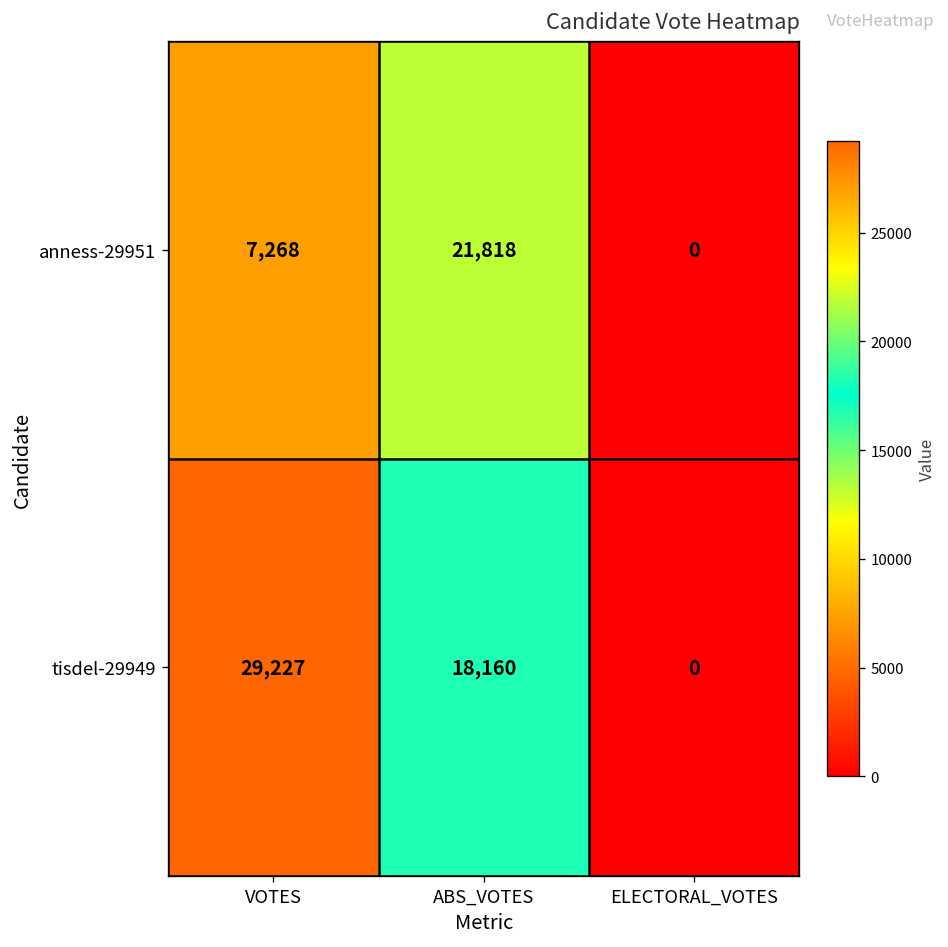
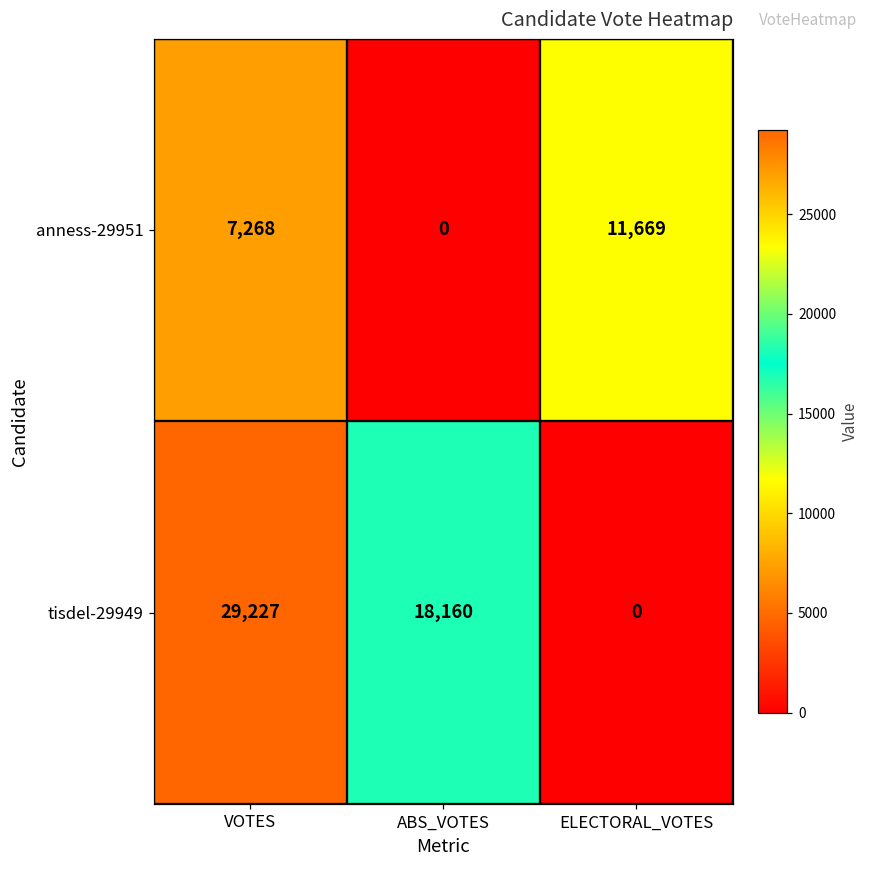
anness-29951, ABS_VOTES: 21,818 -> 0
anness-29951, ELECTORAL_VOTES: 0 -> 11,669
